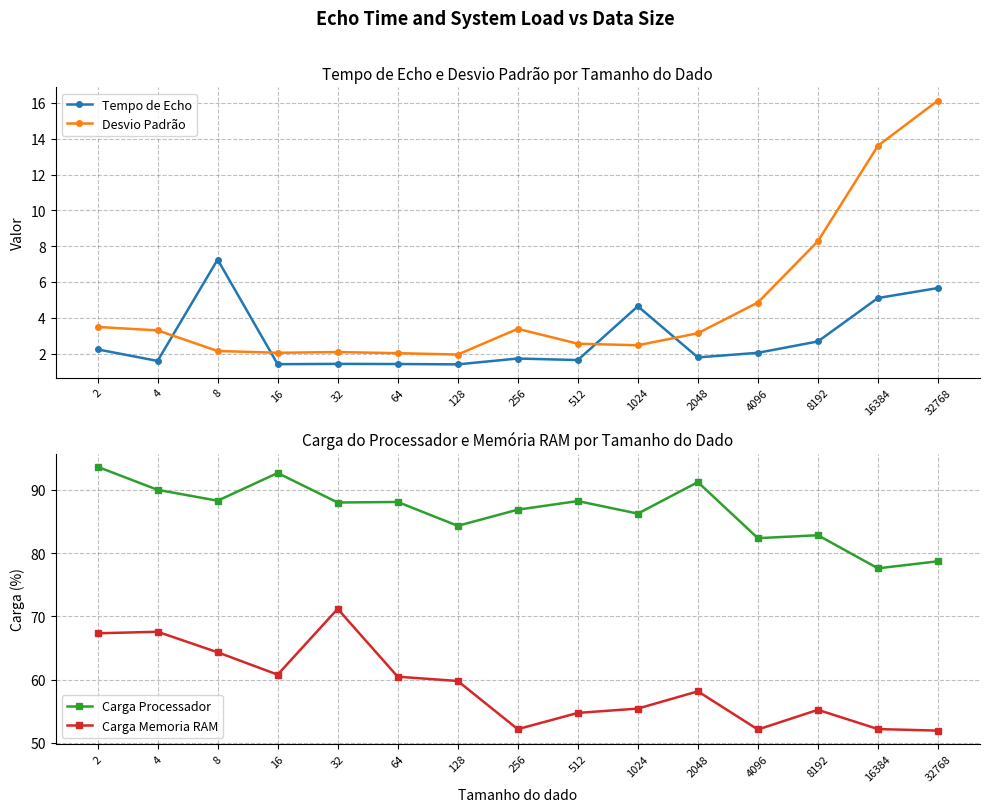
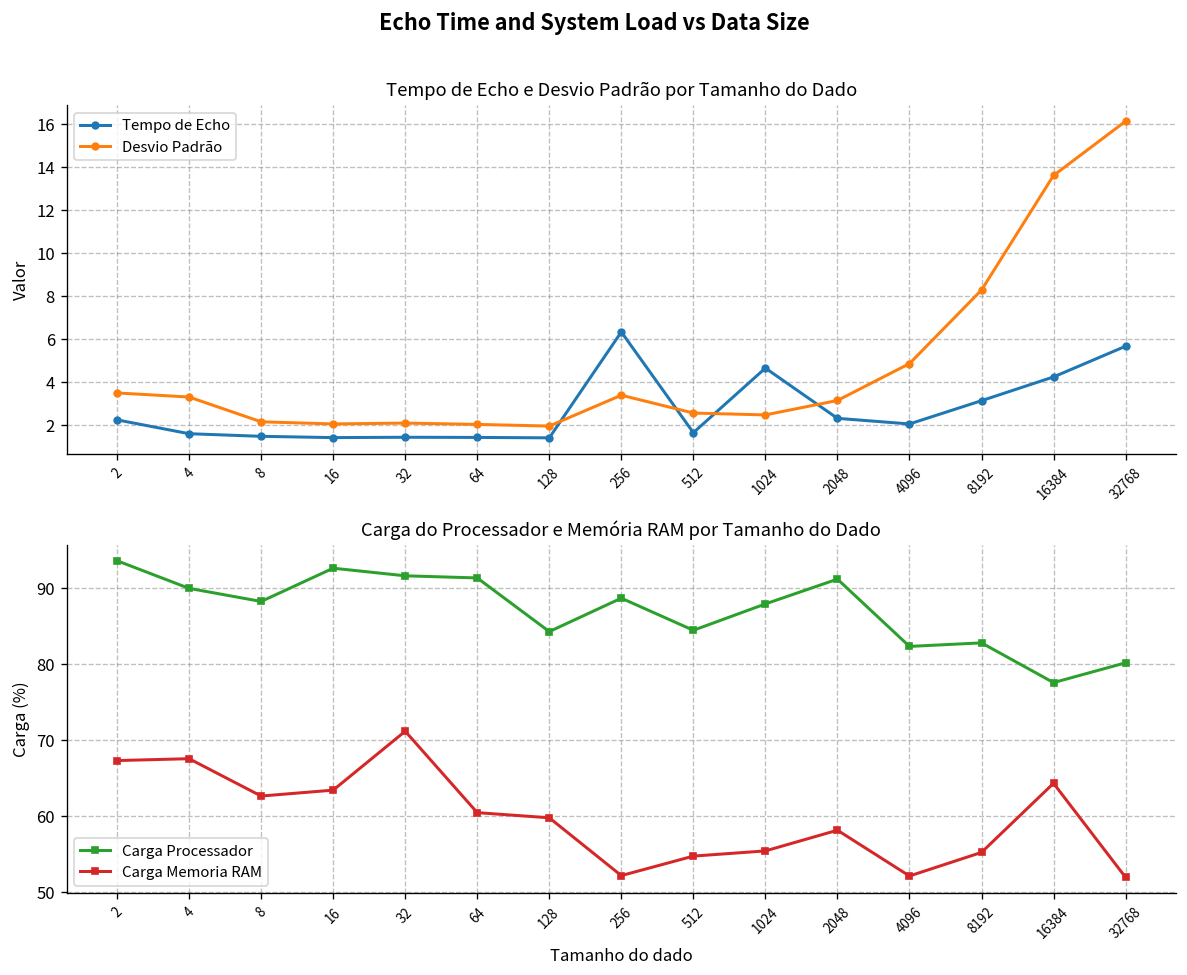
Tempo de Echo e Desvio Padrão por Tamanho do Dado, Tempo de Echo, 8: 7.3 -> 1.5
Tempo de Echo e Desvio Padrão por Tamanho do Dado, Tempo de Echo, 256: 1.7 -> 6.3
Tempo de Echo e Desvio Padrão por Tamanho do Dado, Tempo de Echo, 2048: 1.8 -> 2.3
Tempo de Echo e Desvio Padrão por Tamanho do Dado, Tempo de Echo, 8192: 2.7 -> 3.1
Tempo de Echo e Desvio Padrão por Tamanho do Dado, Tempo de Echo, 16384: 5.1 -> 4.2
Carga do Processador e Memória RAM por Tamanho do Dado, Carga Memoria RAM, 8: 64 -> 63
Carga do Processador e Memória RAM por Tamanho do Dado, Carga Memoria RAM, 16: 61 -> 63
Carga do Processador e Memória RAM por Tamanho do Dado, Carga Processador, 32: 88 -> 92
Carga do Processador e Memória RAM por Tamanho do Dado, Carga Processador, 64: 88 -> 91
Carga do Processador e Memória RAM por Tamanho do Dado, Carga Processador, 256: 87 -> 89
Carga do Processador e Memória RAM por Tamanho do Dado, Carga Processador, 512: 88 -> 84
Carga do Processador e Memória RAM por Tamanho do Dado, Carga Processador, 1024: 86 -> 88
Carga do Processador e Memória RAM por Tamanho do Dado, Carga Memoria RAM, 16384: 52 -> 64
Carga do Processador e Memória RAM por Tamanho do Dado, Carga Processador, 32768: 79 -> 80
